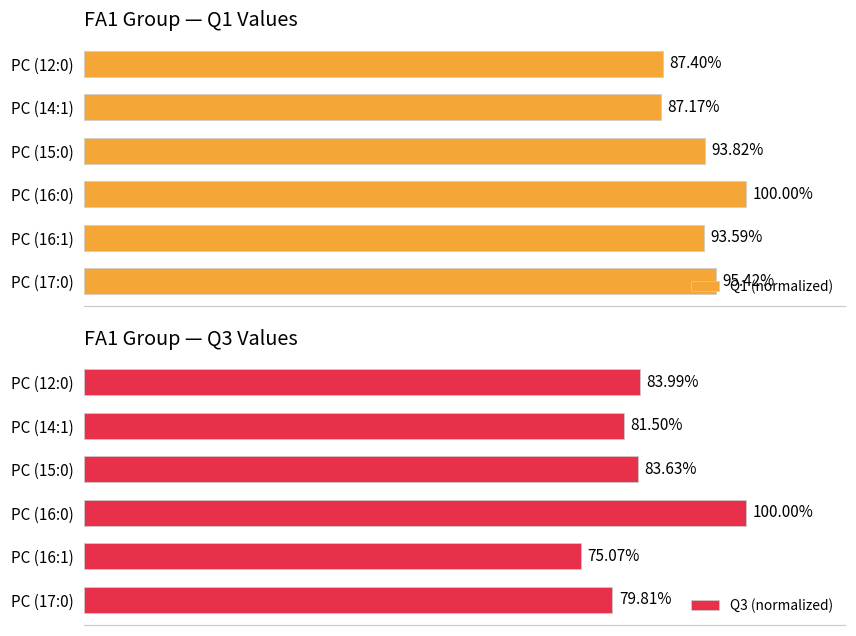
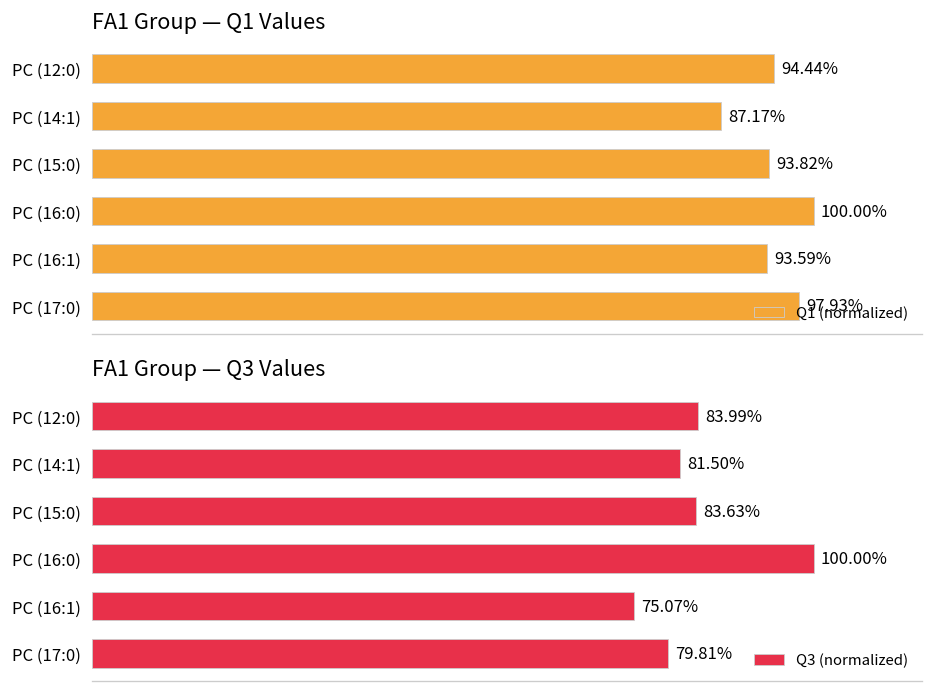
FA1 Group — Q1 Values, PC (12:0): 87.40% -> 94.44%
FA1 Group — Q1 Values, PC (17:0): 95.42% -> 97.93%
